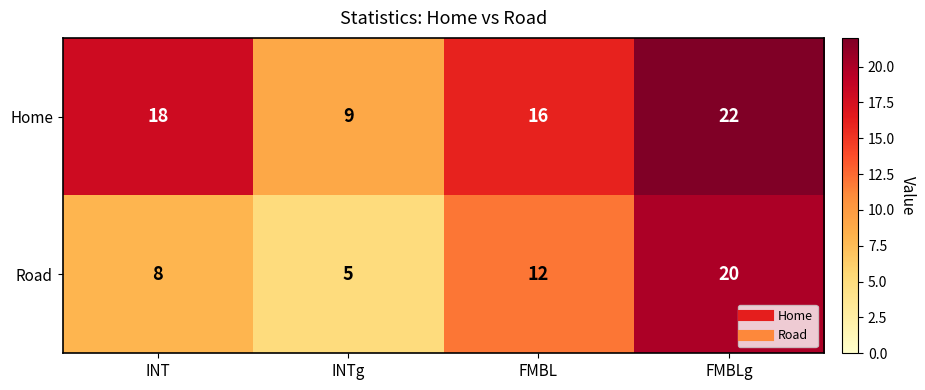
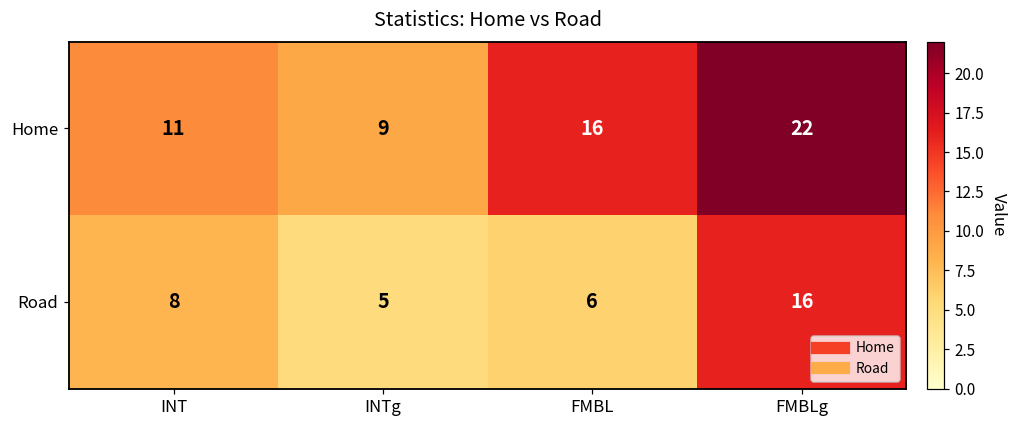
Home, INT: 18 -> 11
Road, FMBL: 12 -> 6
Road, FMBLg: 20 -> 16
